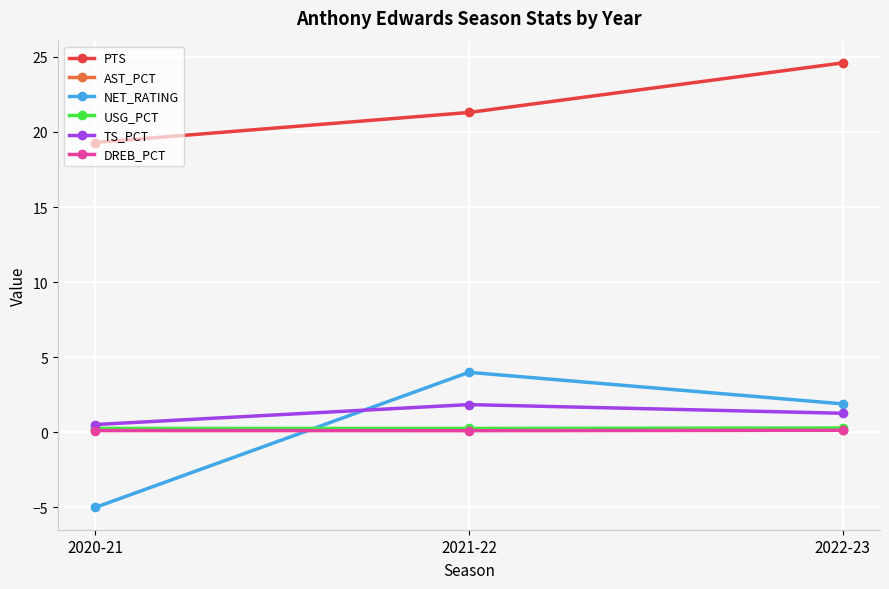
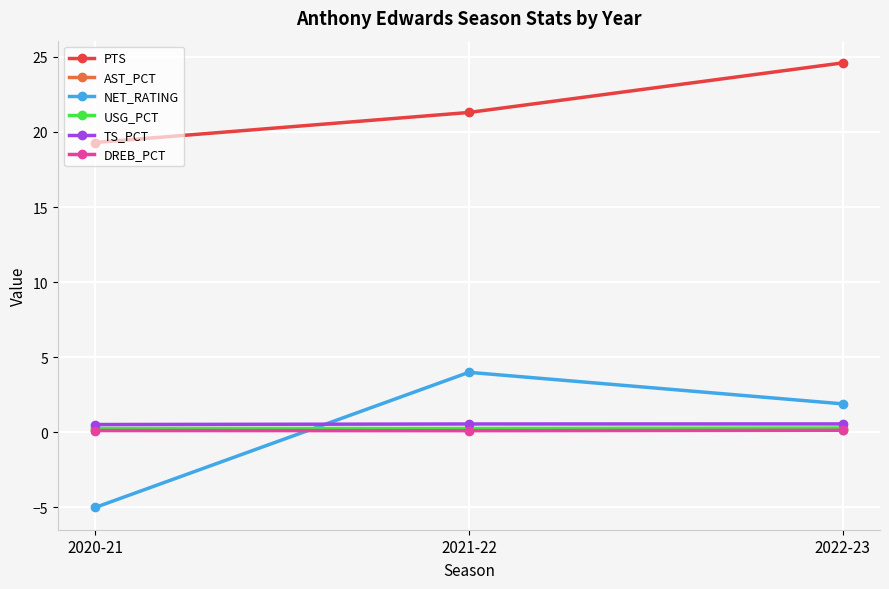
TS_PCT, 2021-22: 1.9 -> 0.6
TS_PCT, 2022-23: 1.3 -> 0.6
